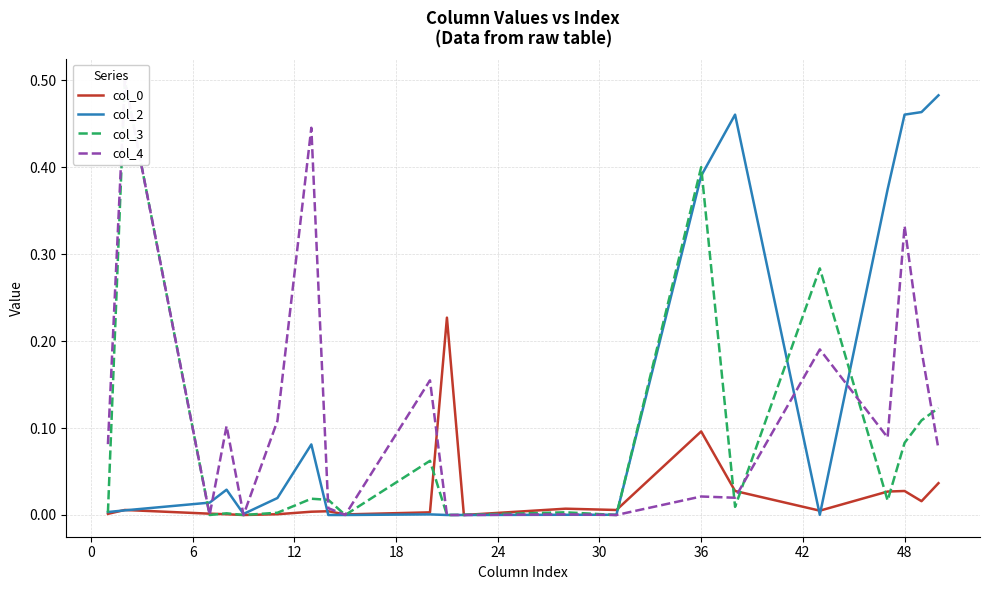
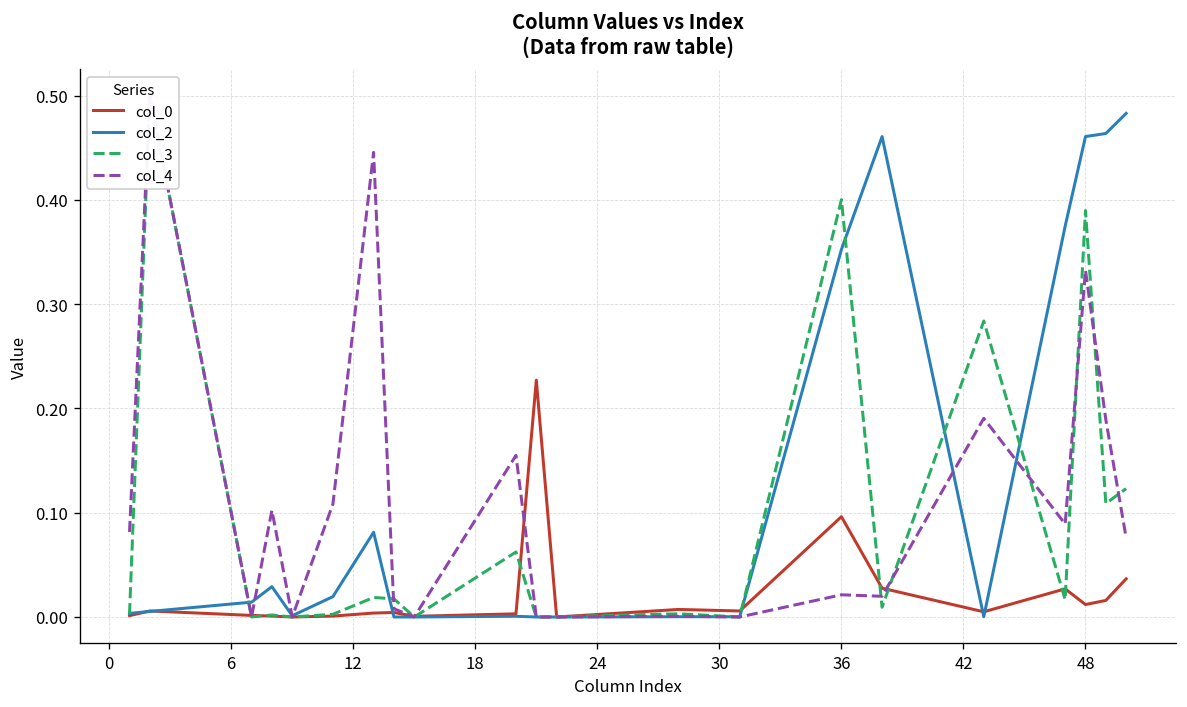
col_2, 36: 0.39 -> 0.35
col_0, 48: 0.03 -> 0.01
col_3, 48: 0.08 -> 0.39
